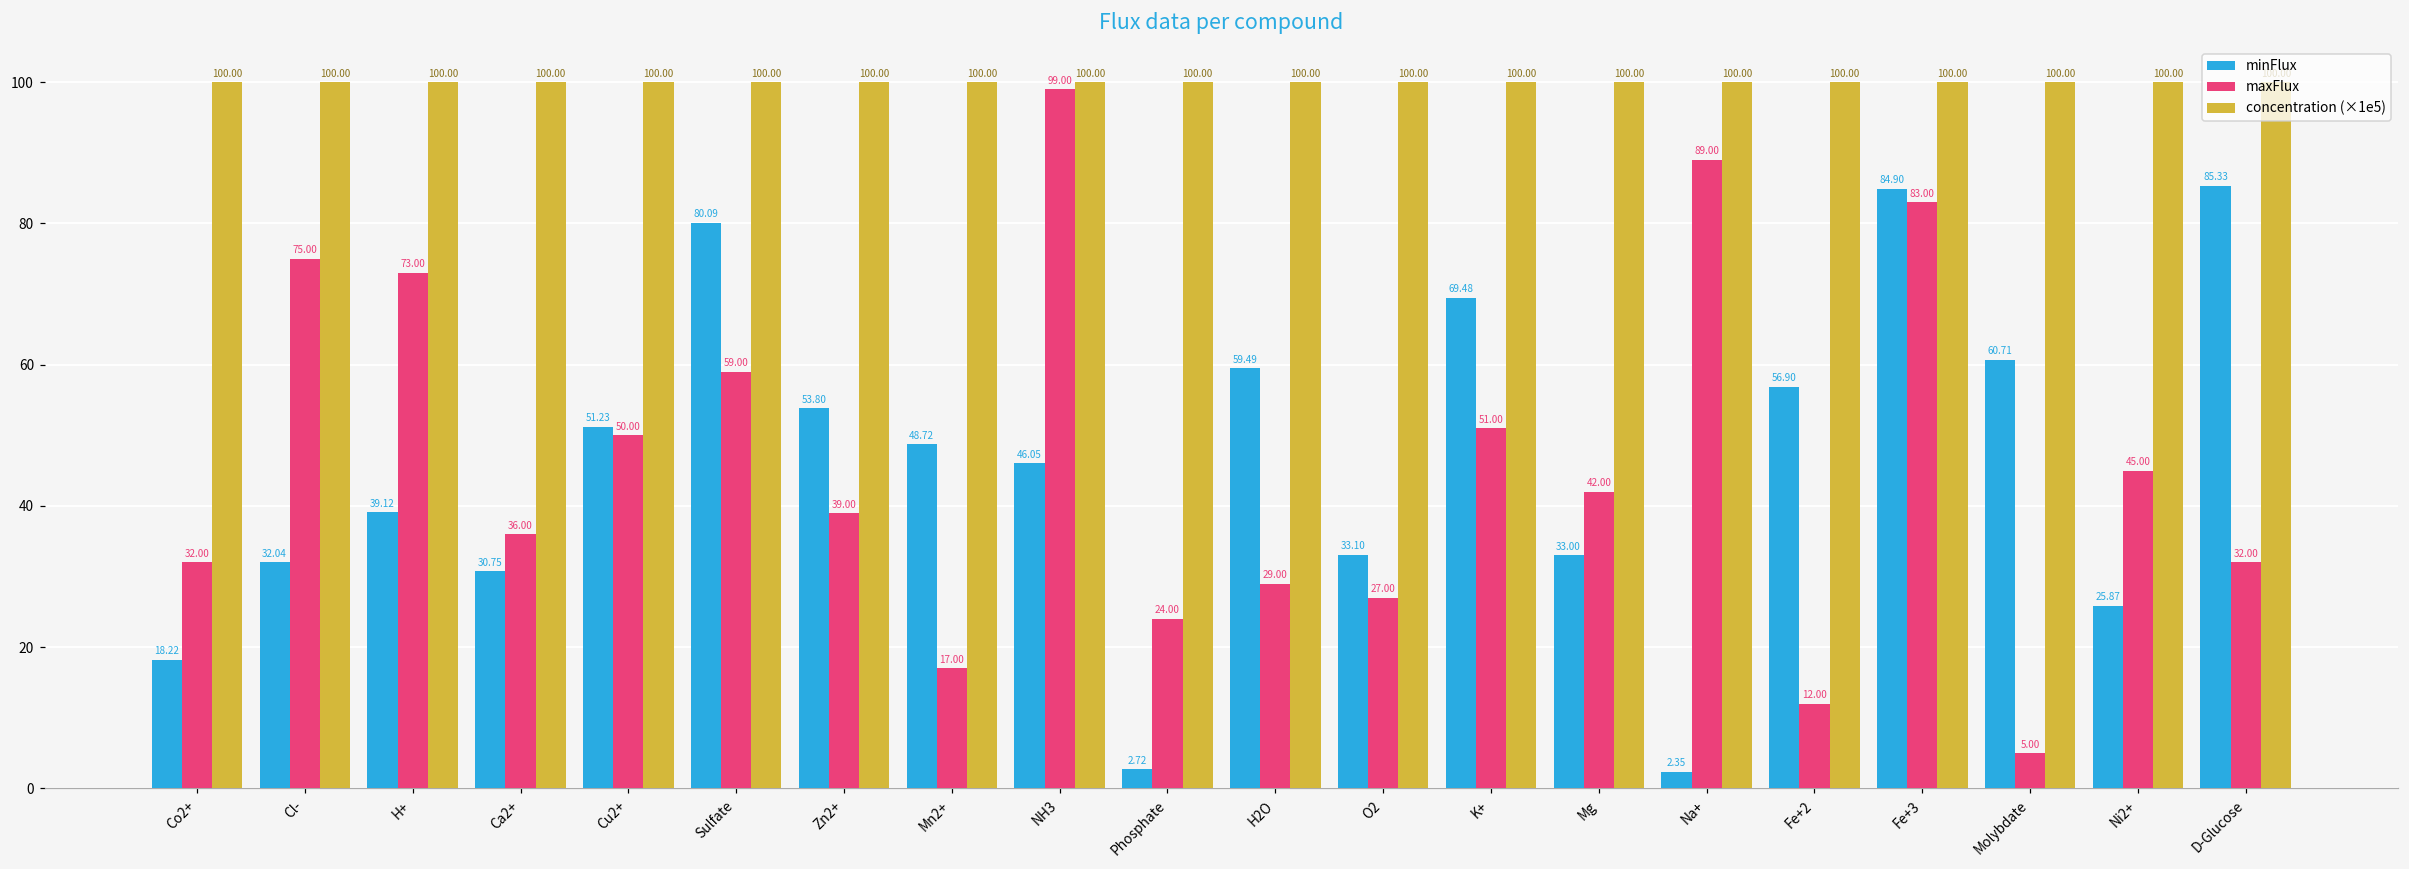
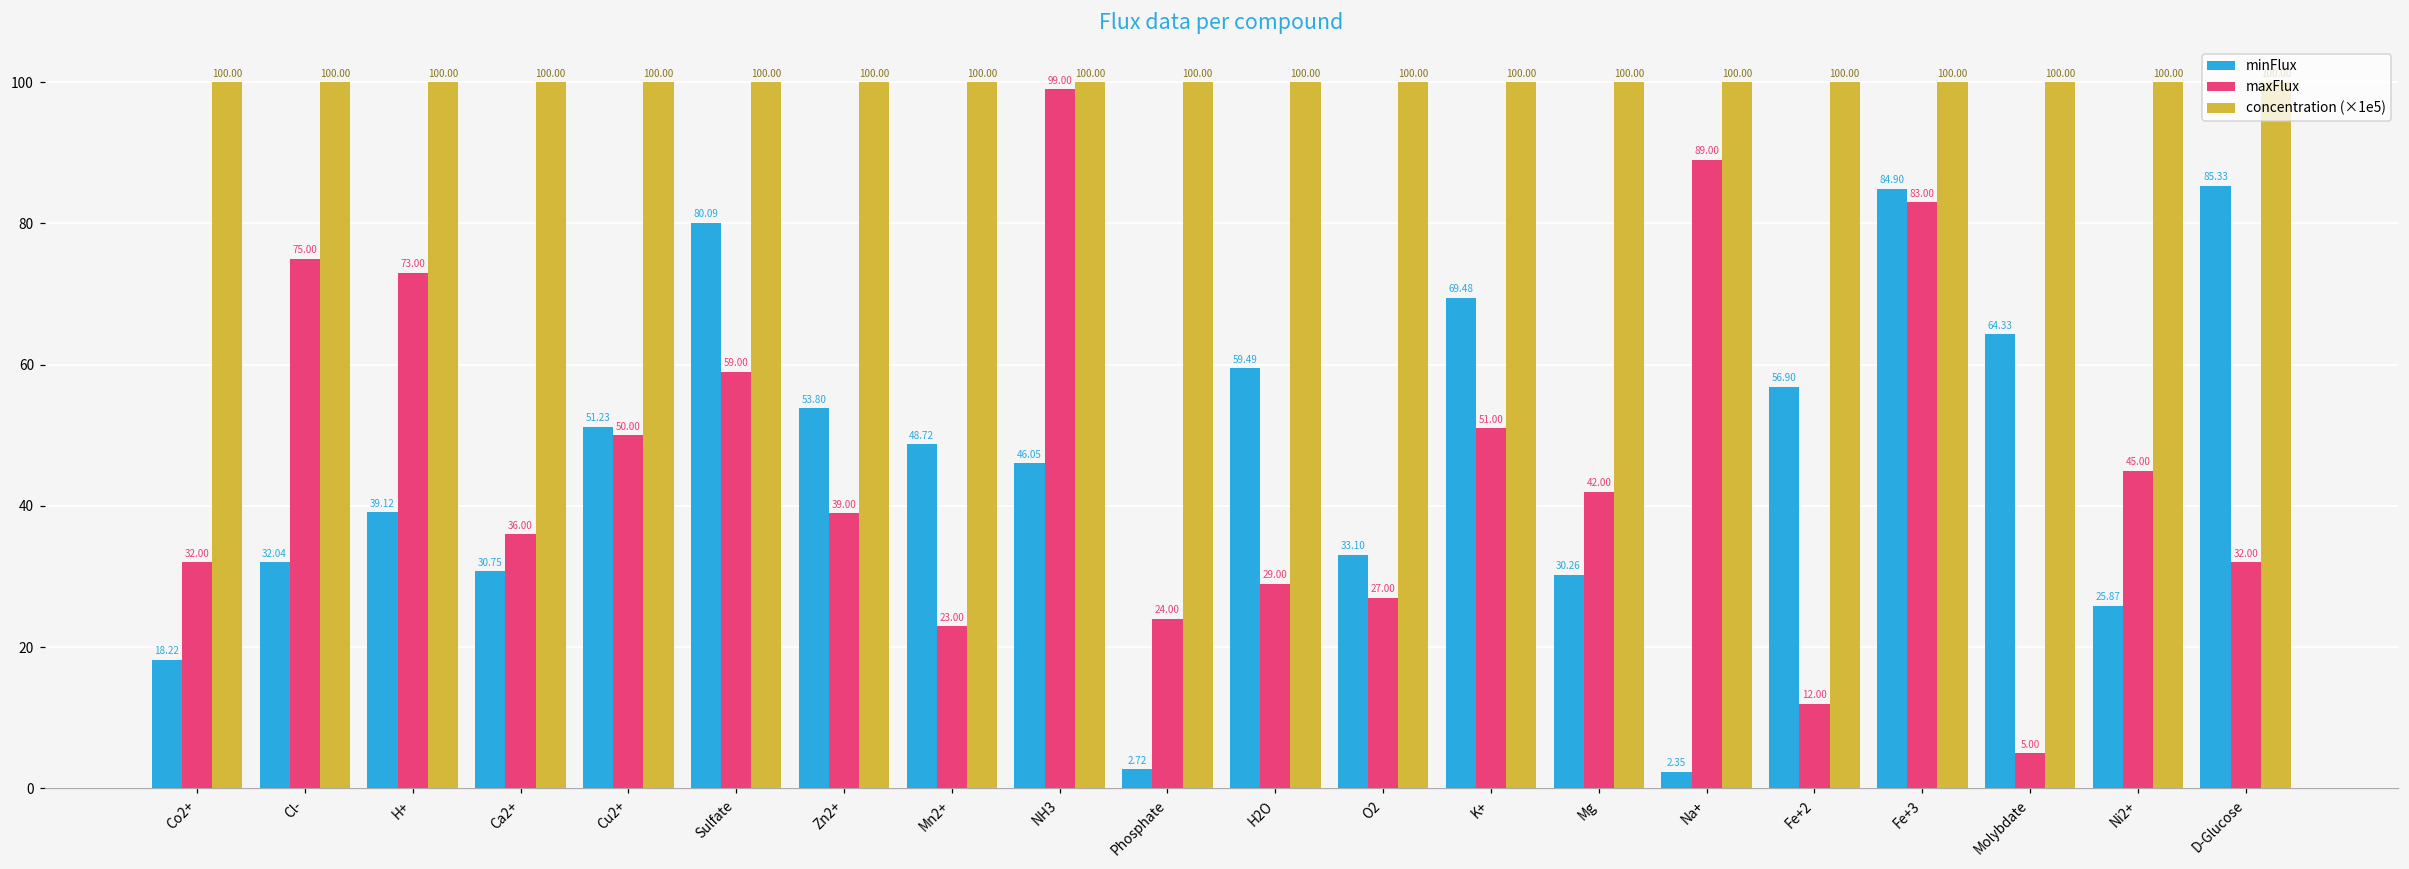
maxFlux, Mn2+: 17.00 -> 23.00
minFlux, Mg: 33.00 -> 30.26
minFlux, Molybdate: 60.71 -> 64.33
